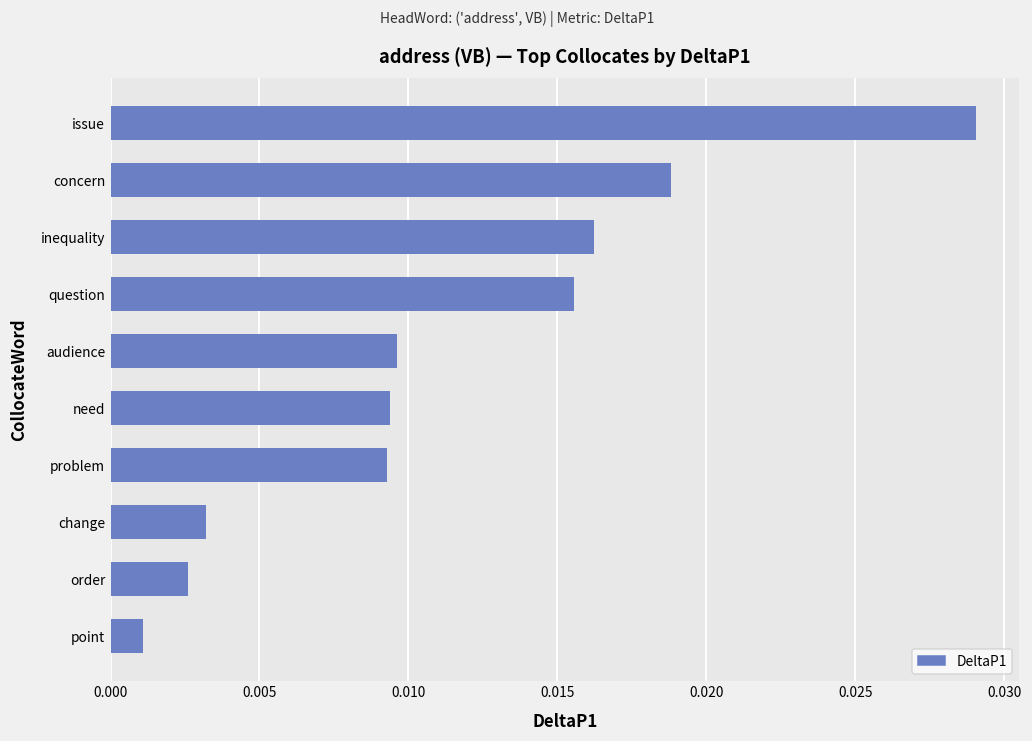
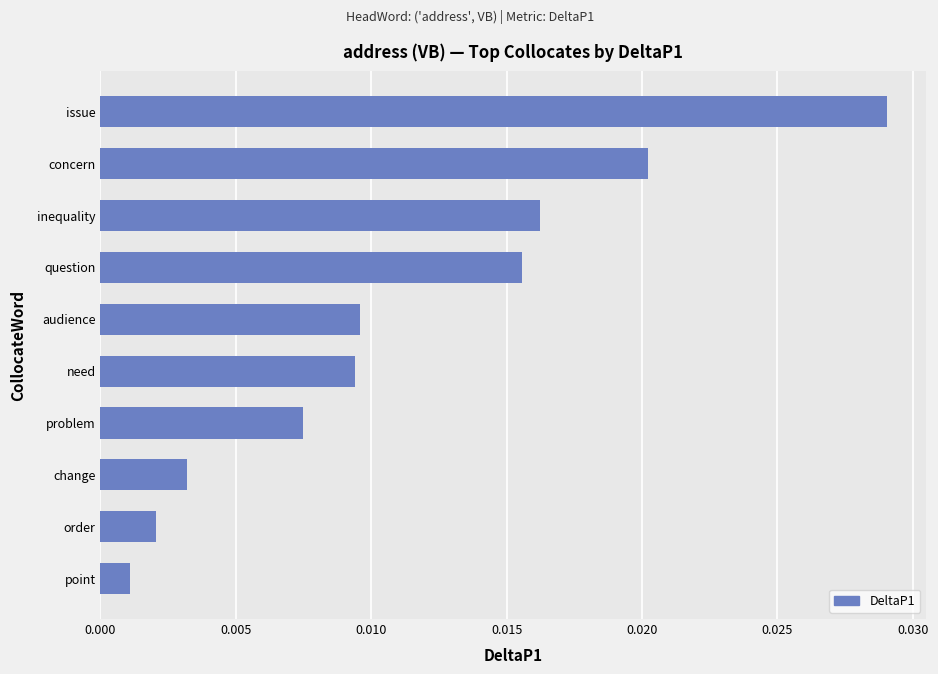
concern: 0.0188 -> 0.0202
problem: 0.0093 -> 0.0075
order: 0.0026 -> 0.0021
